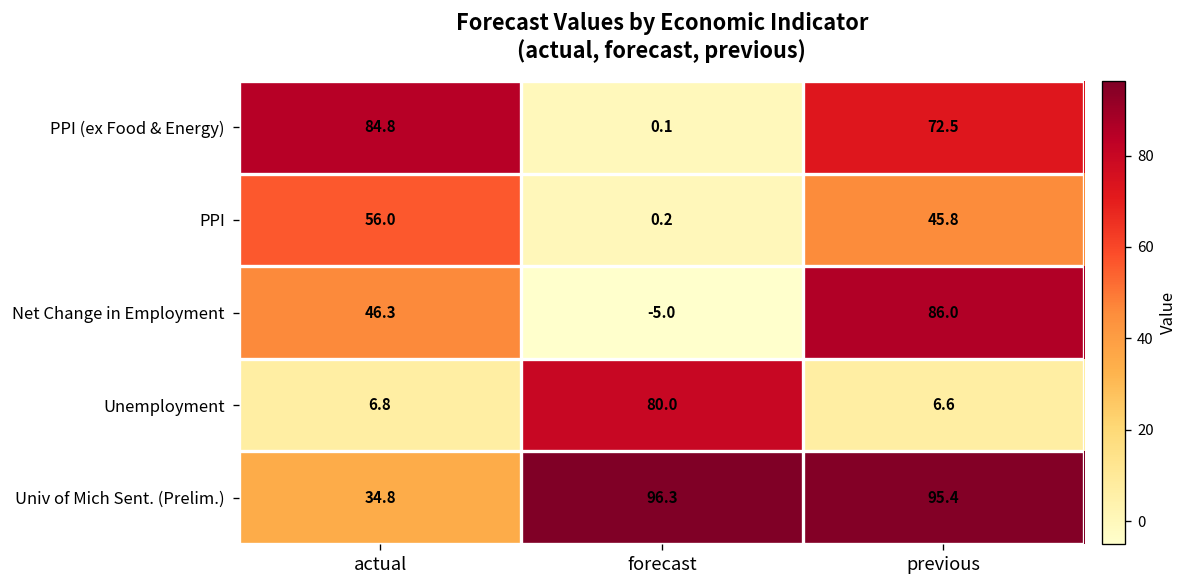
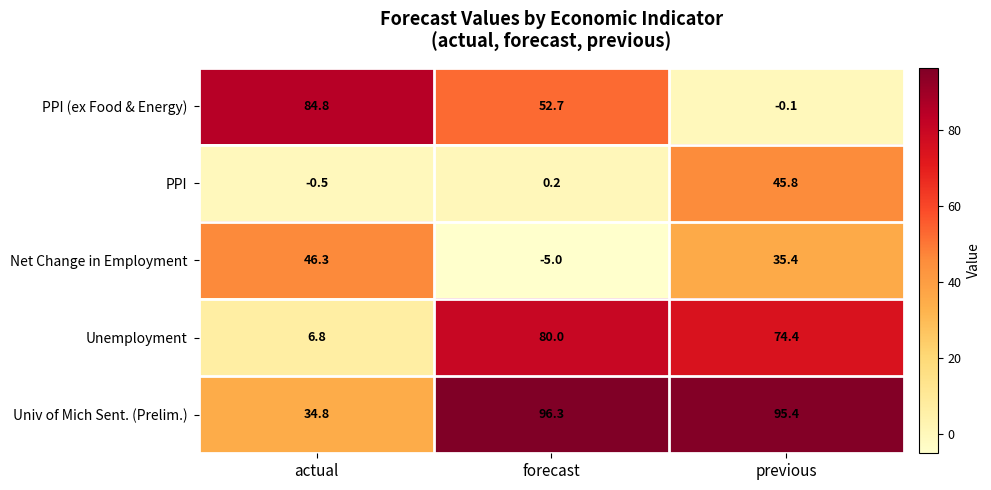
PPI (ex Food & Energy), forecast: 0.1 -> 52.7
PPI (ex Food & Energy), previous: 72.5 -> -0.1
PPI, actual: 56.0 -> -0.5
Net Change in Employment, previous: 86.0 -> 35.4
Unemployment, previous: 6.6 -> 74.4
